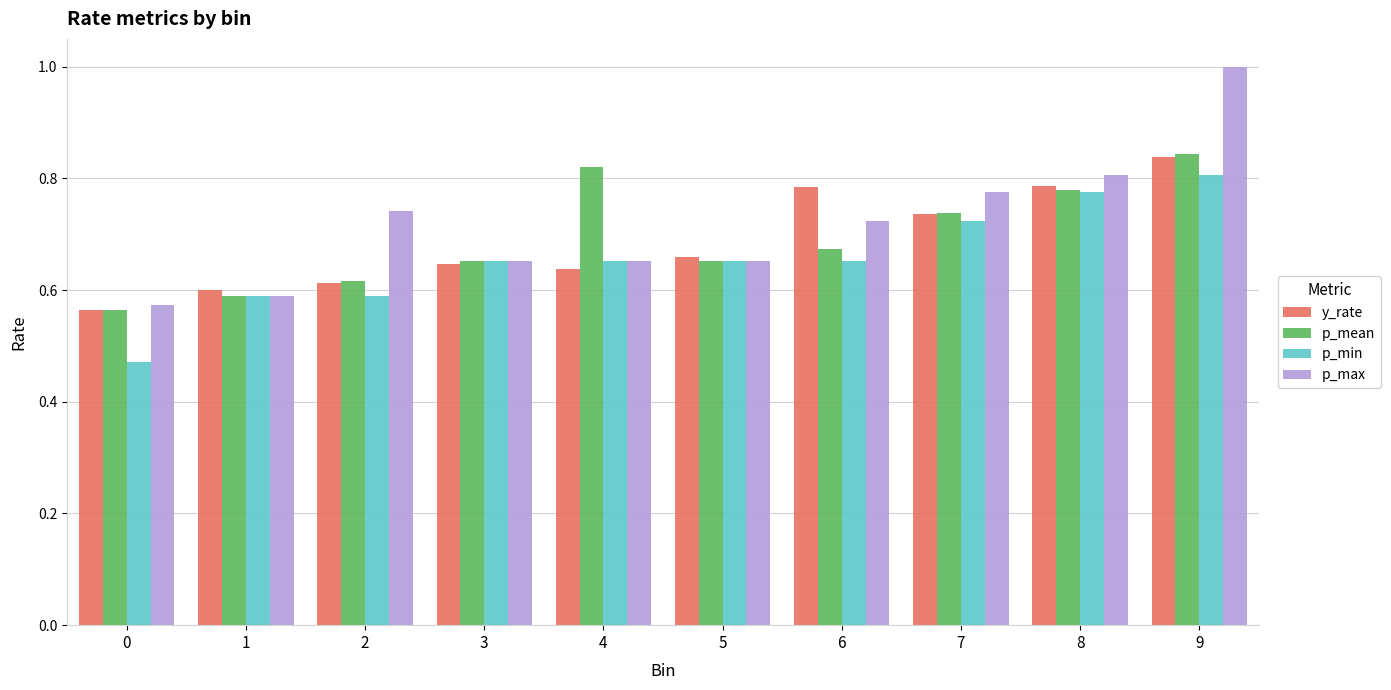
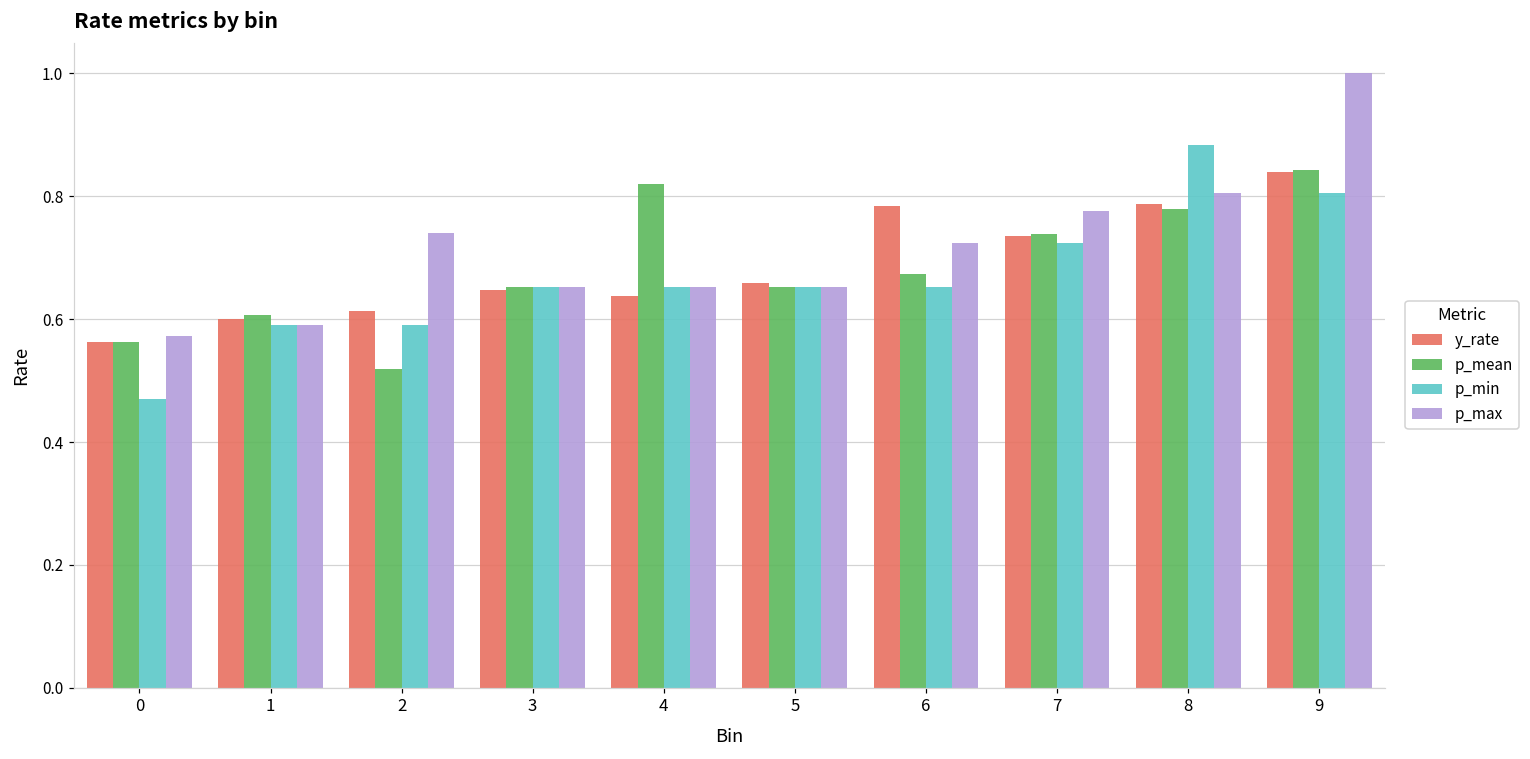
p_mean, 1: 0.59 -> 0.61
p_mean, 2: 0.62 -> 0.52
p_min, 8: 0.78 -> 0.88
